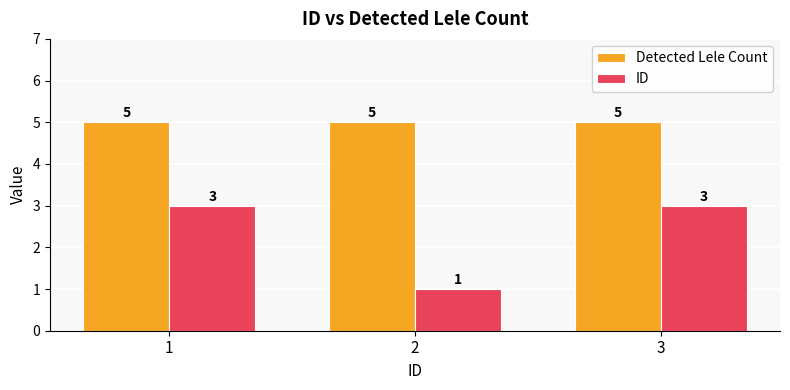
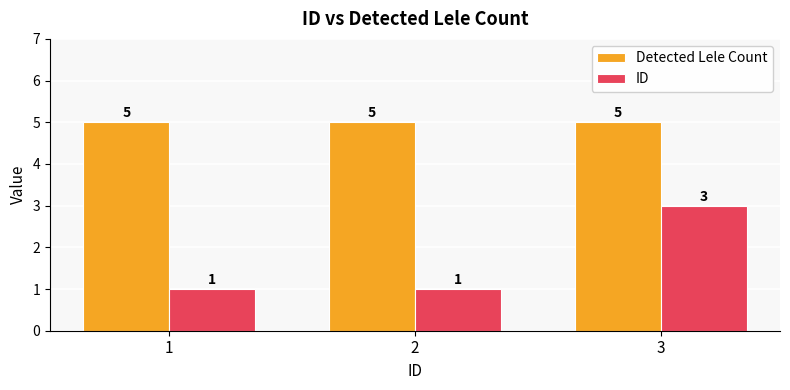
ID, 1: 3 -> 1
